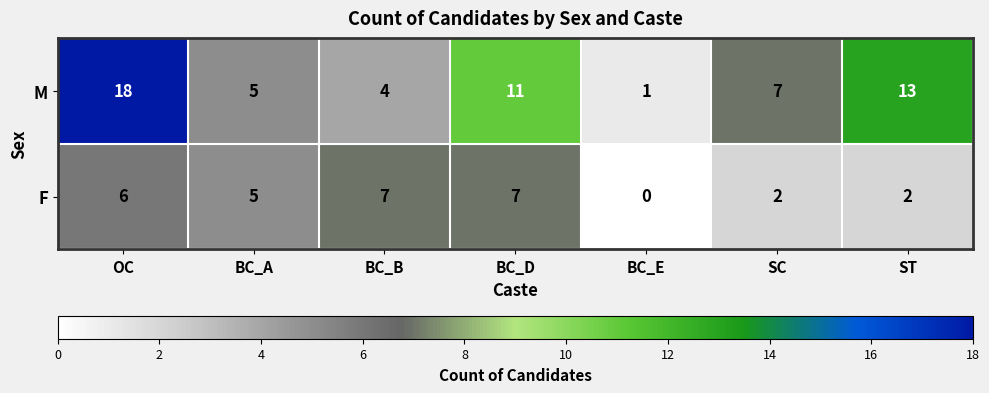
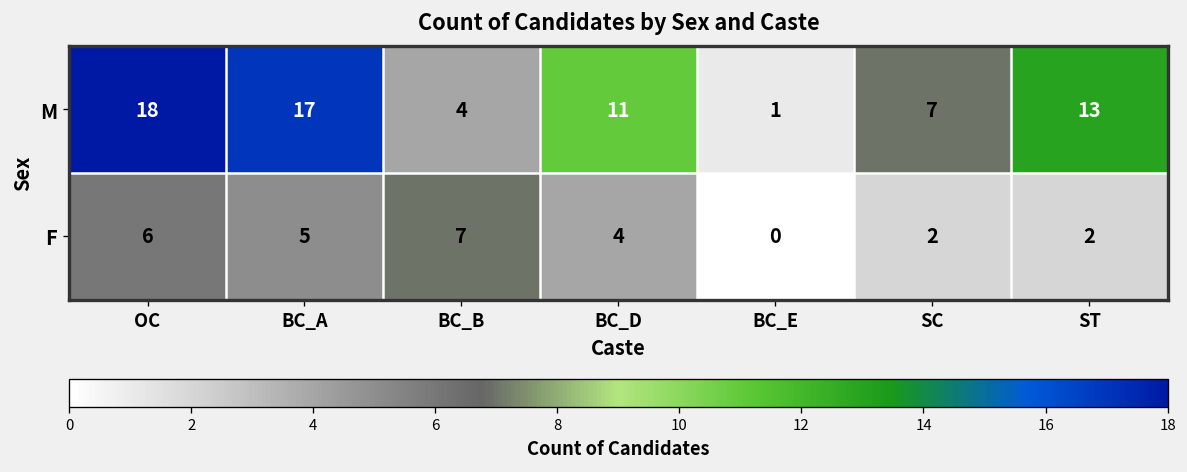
M, BC_A: 5 -> 17
F, BC_D: 7 -> 4
